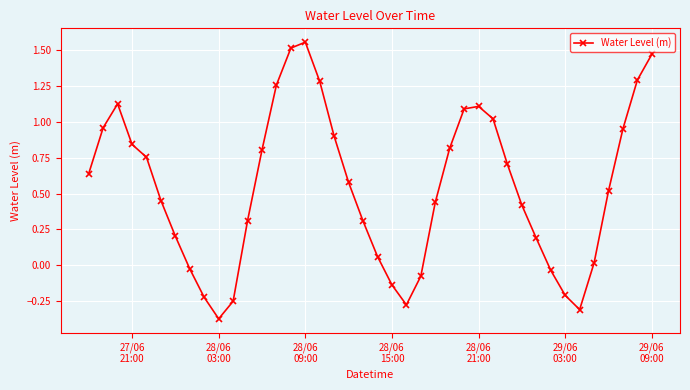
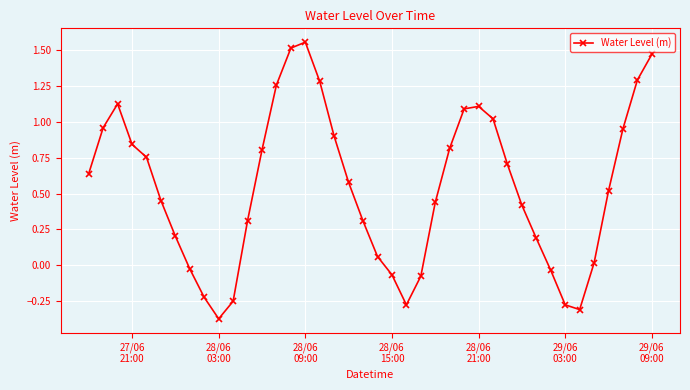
28/06 15:00: -0.14 -> -0.07
29/06 03:00: -0.21 -> -0.28
